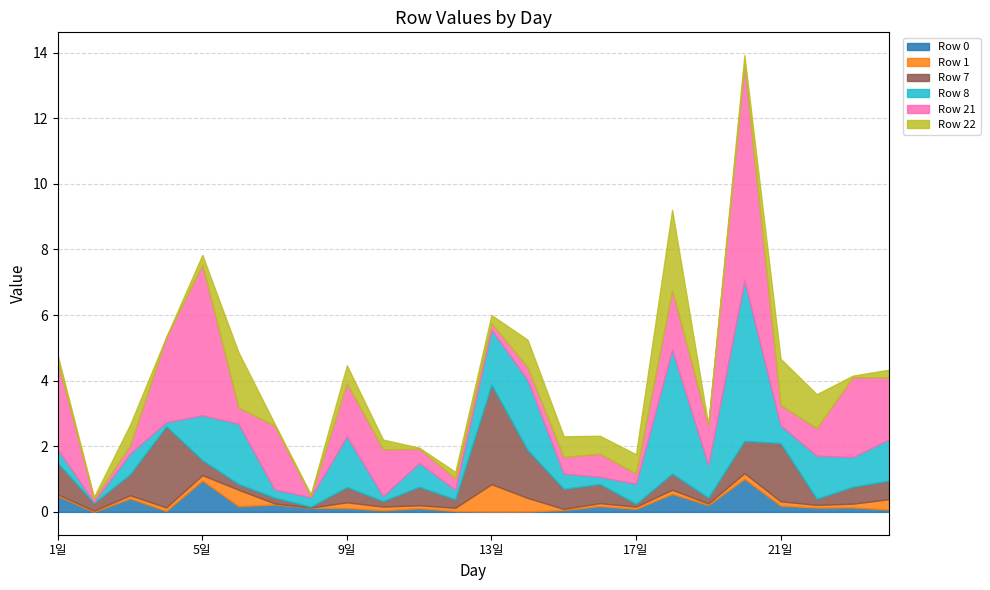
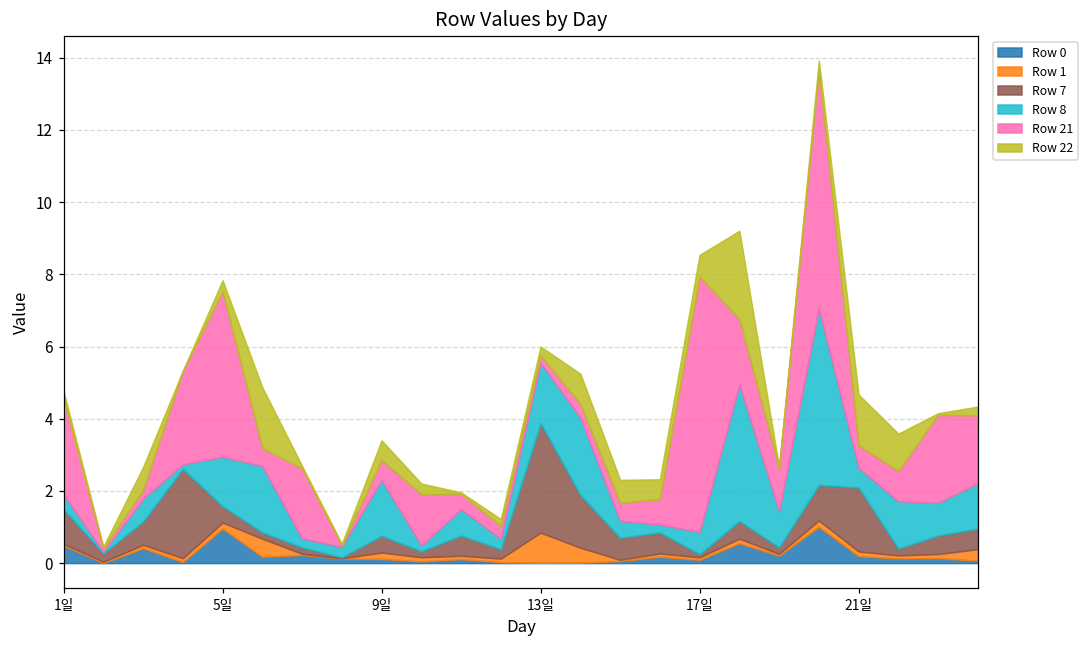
Row 21, 9일: 1.6 -> 0.5
Row 21, 17일: 0.3 -> 7.1
